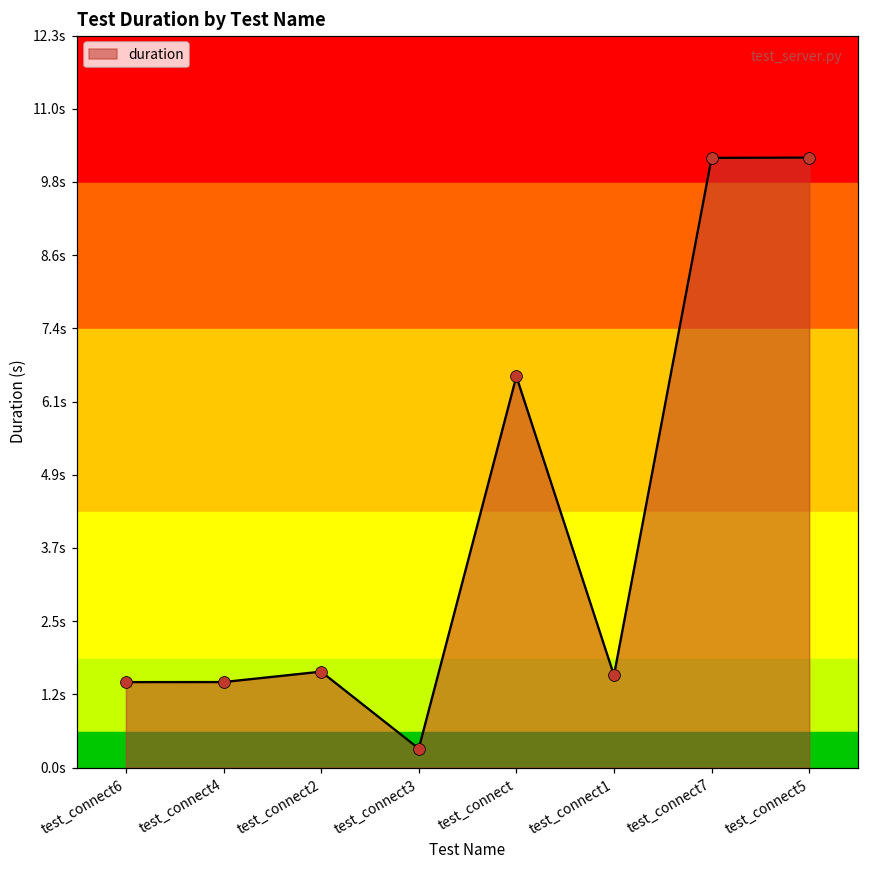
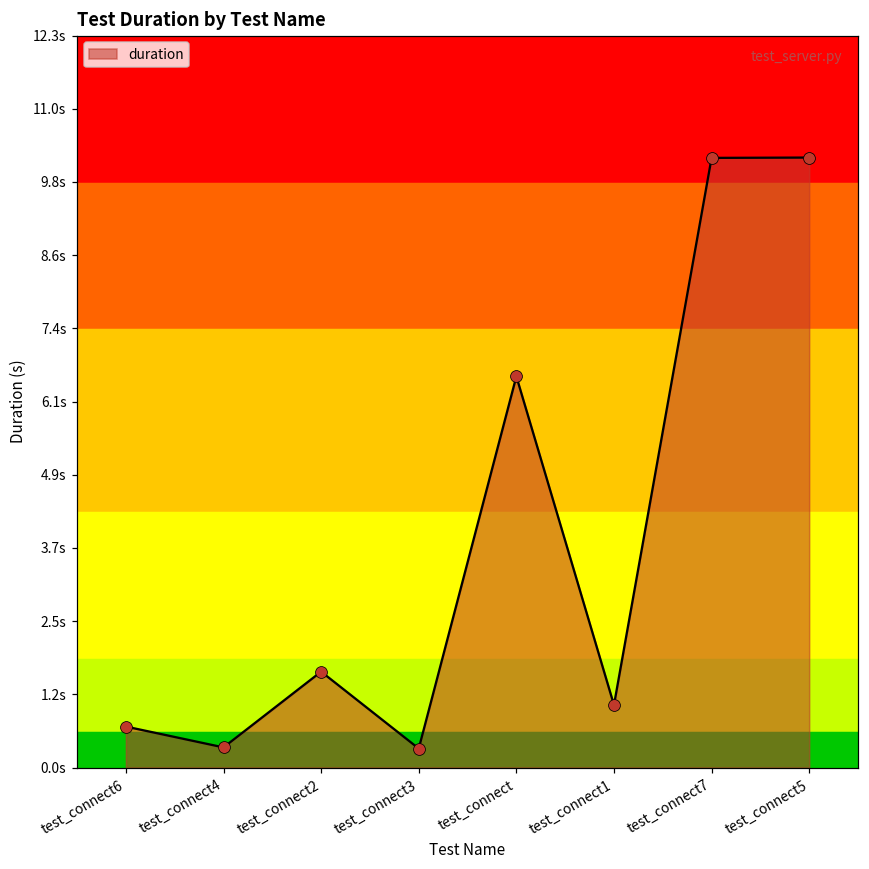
test_connect6: 1.4s -> 0.7s
test_connect4: 1.4s -> 0.3s
test_connect1: 1.5s -> 1.0s
